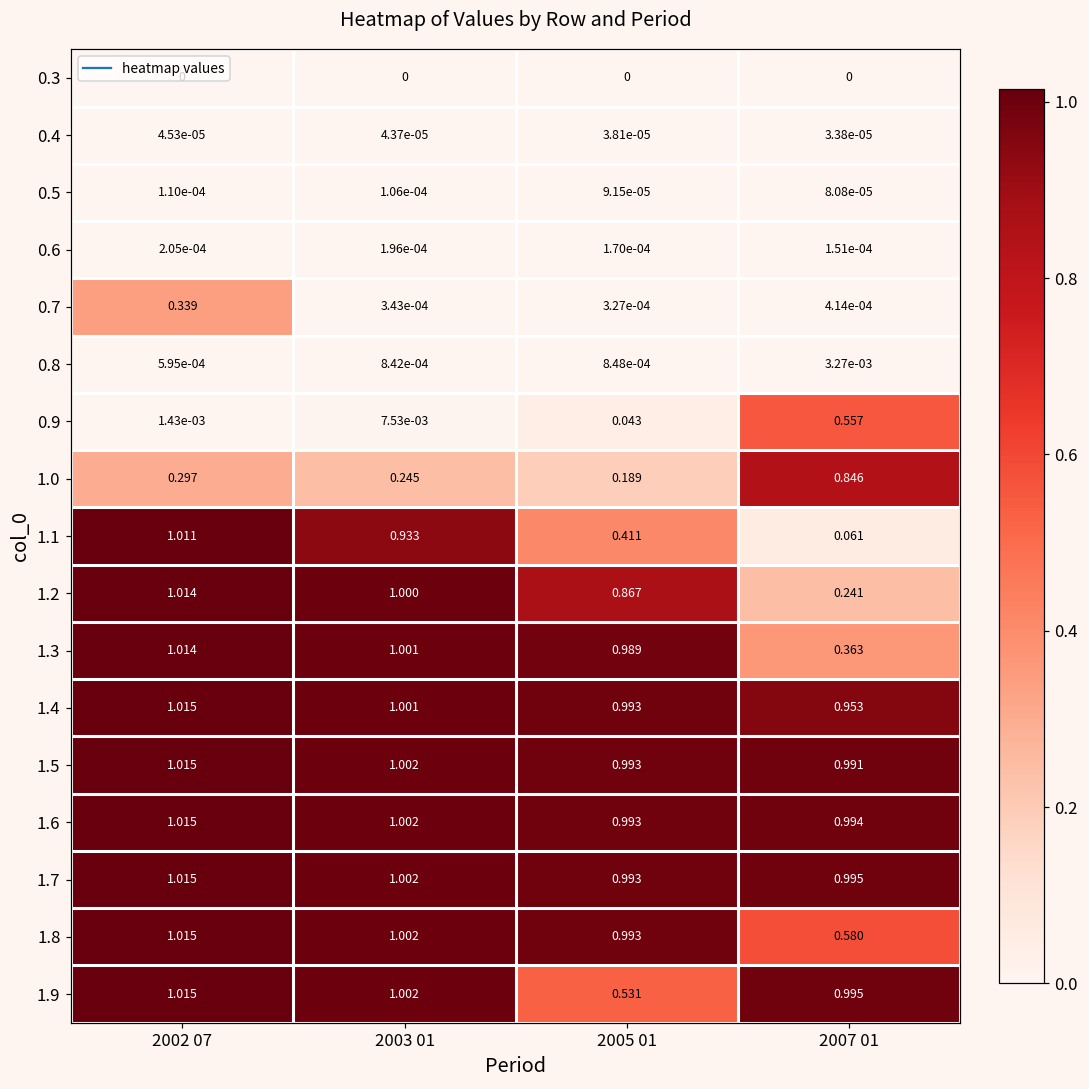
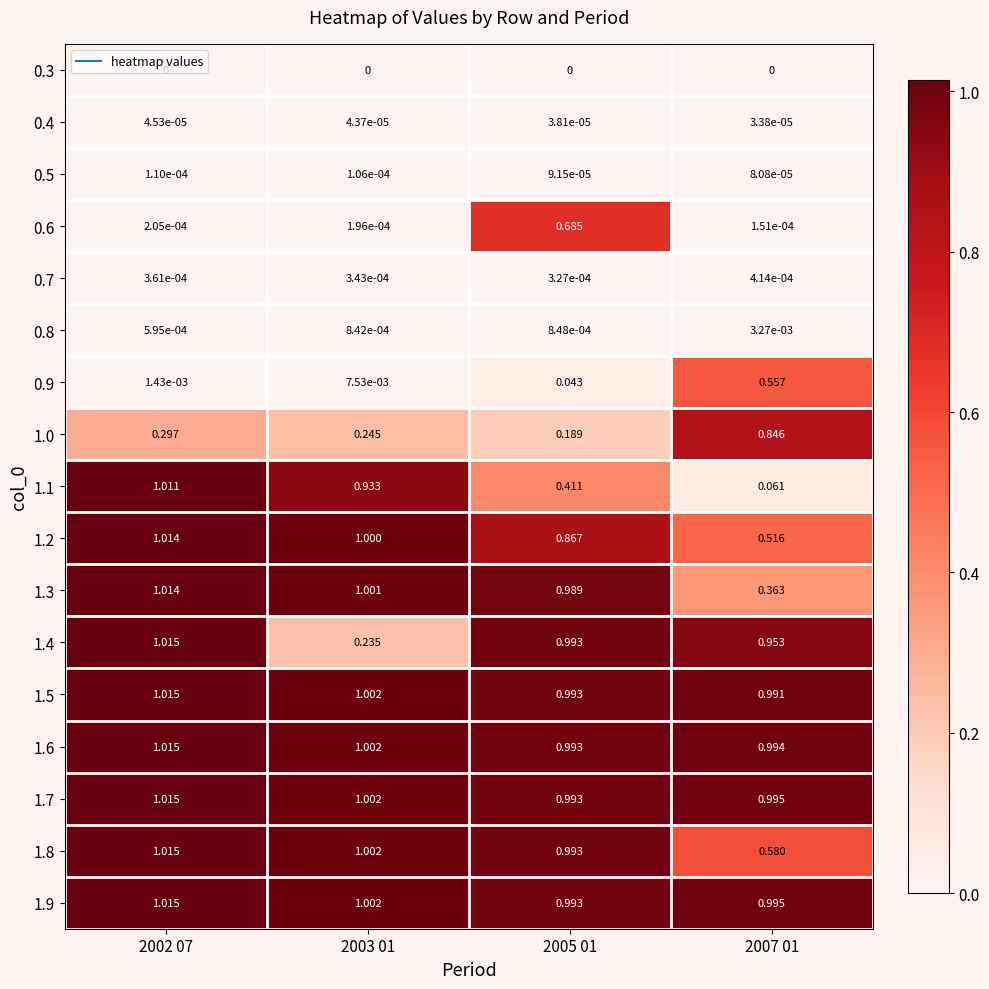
0.6, 2005 01: 1.70e-04 -> 0.685
0.7, 2002 07: 0.339 -> 3.61e-04
1.2, 2007 01: 0.241 -> 0.516
1.4, 2003 01: 1.001 -> 0.235
1.9, 2005 01: 0.531 -> 0.993
